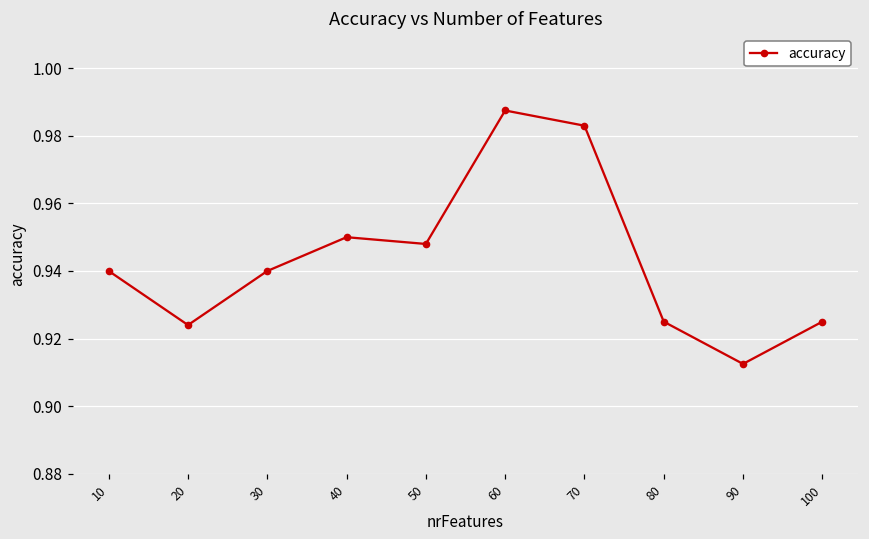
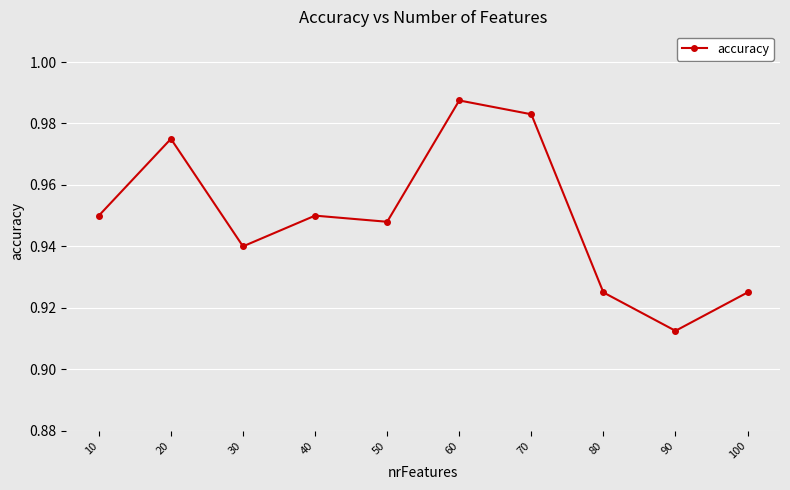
10: 0.94 -> 0.95
20: 0.924 -> 0.975
